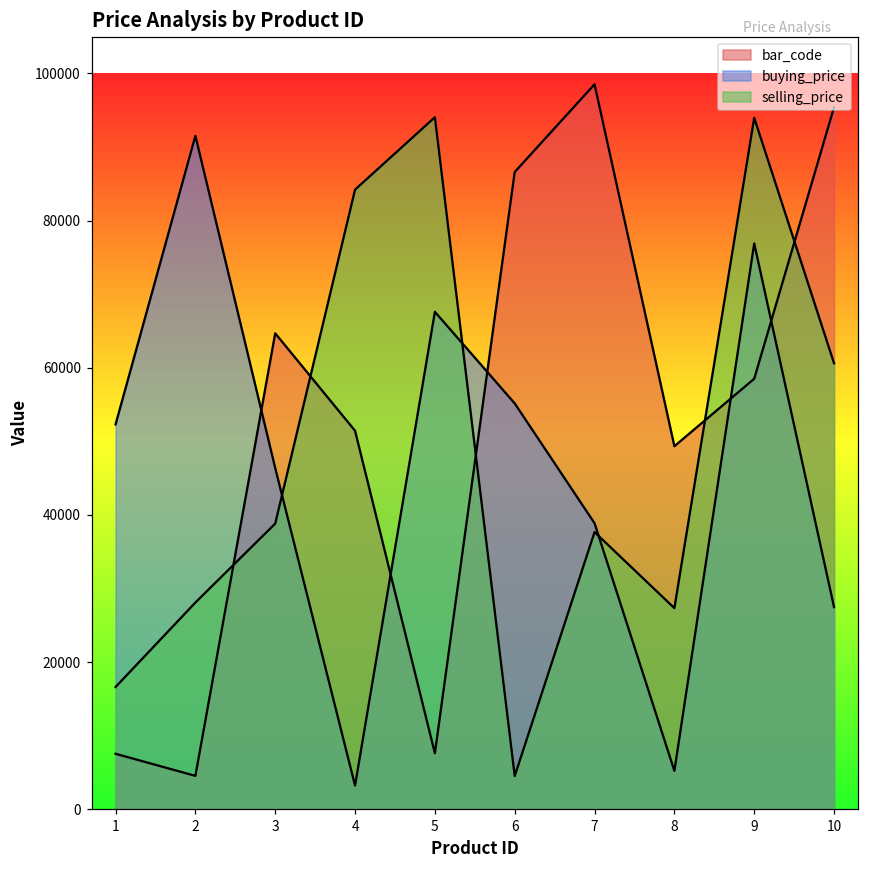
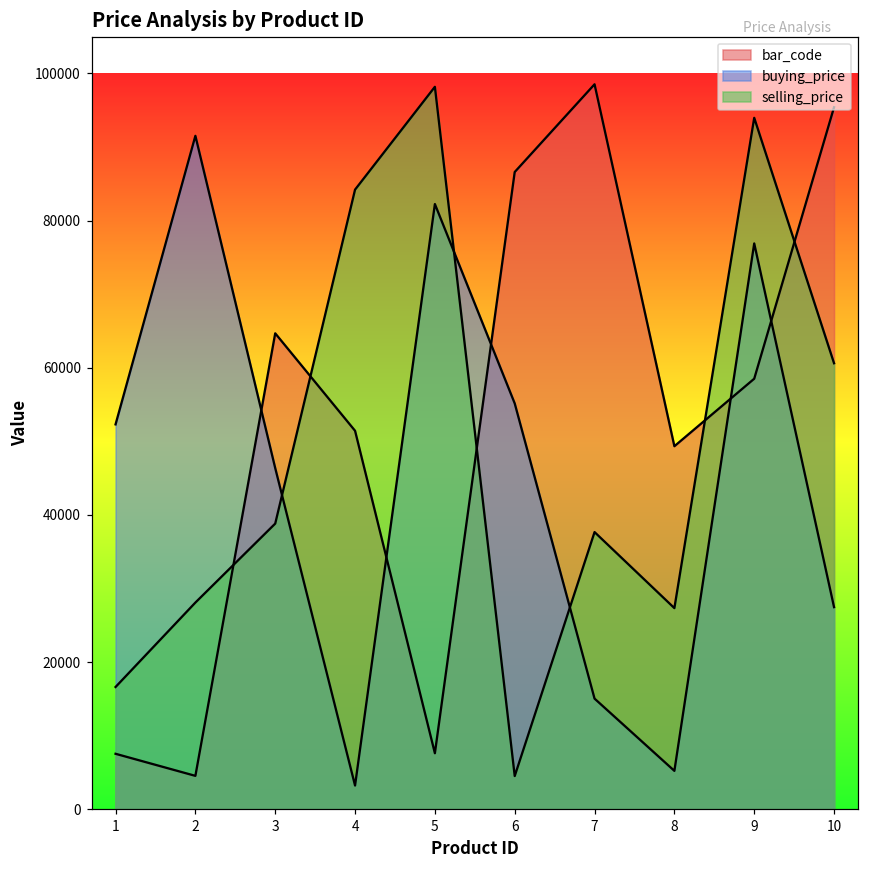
buying_price, 5: 68000 -> 82000
selling_price, 5: 94000 -> 98000
buying_price, 7: 39000 -> 15000
